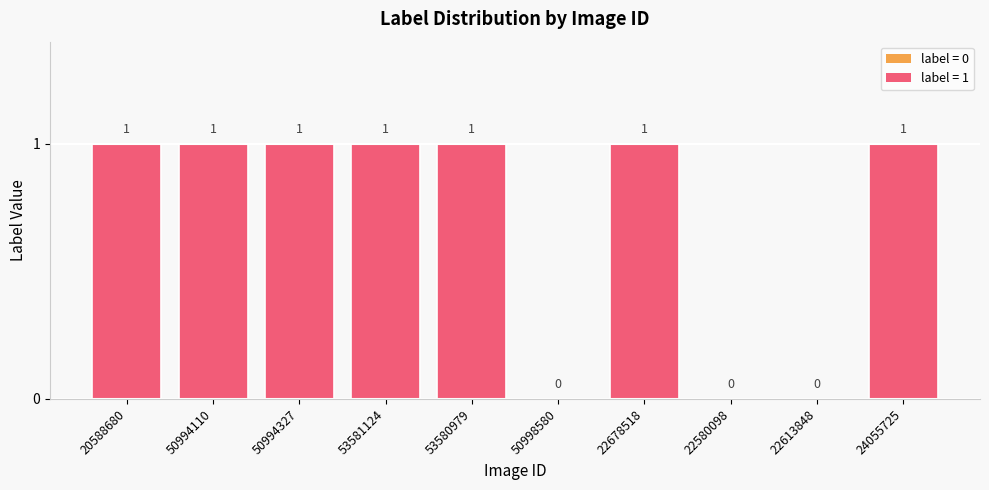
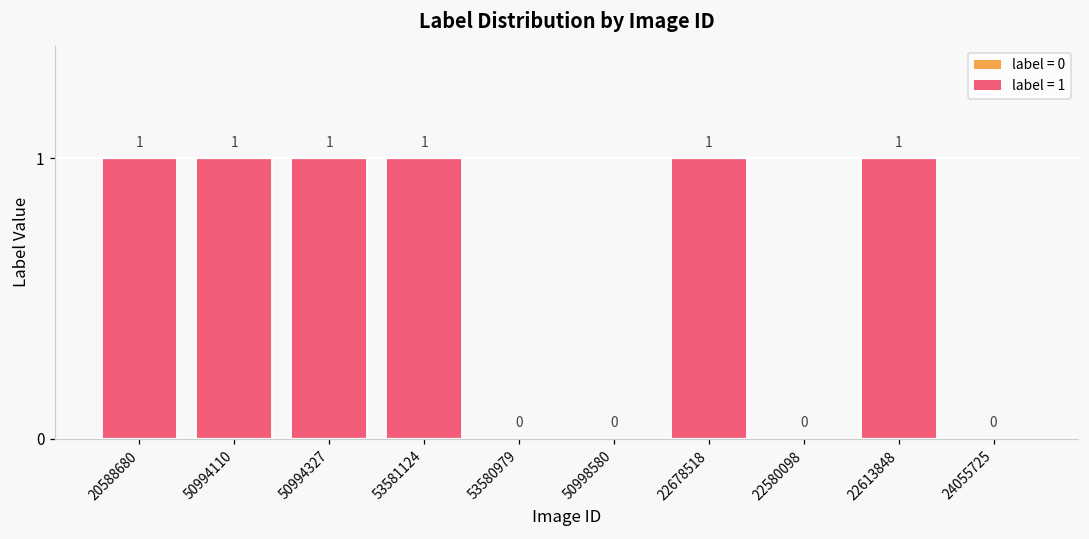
53580979: 1 -> 0
22613848: 0 -> 1
24055725: 1 -> 0
